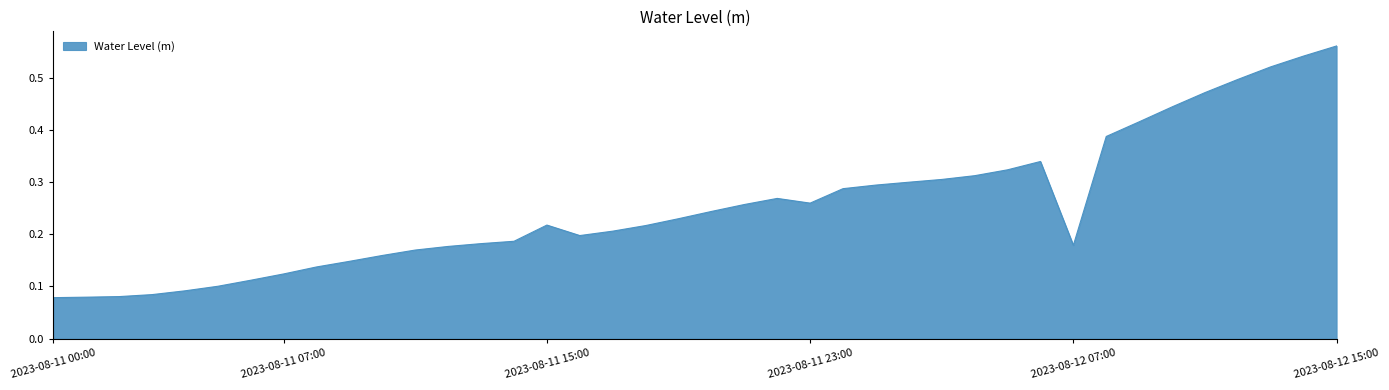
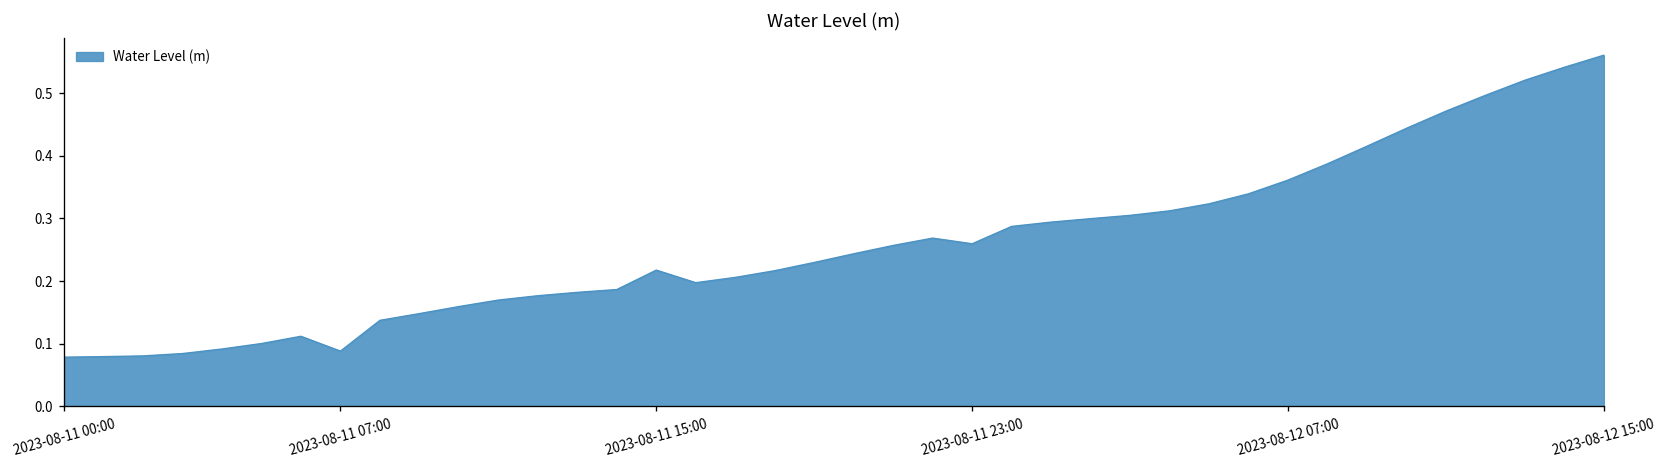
2023-08-11 07:00: 0.12 -> 0.09
2023-08-12 07:00: 0.18 -> 0.36
